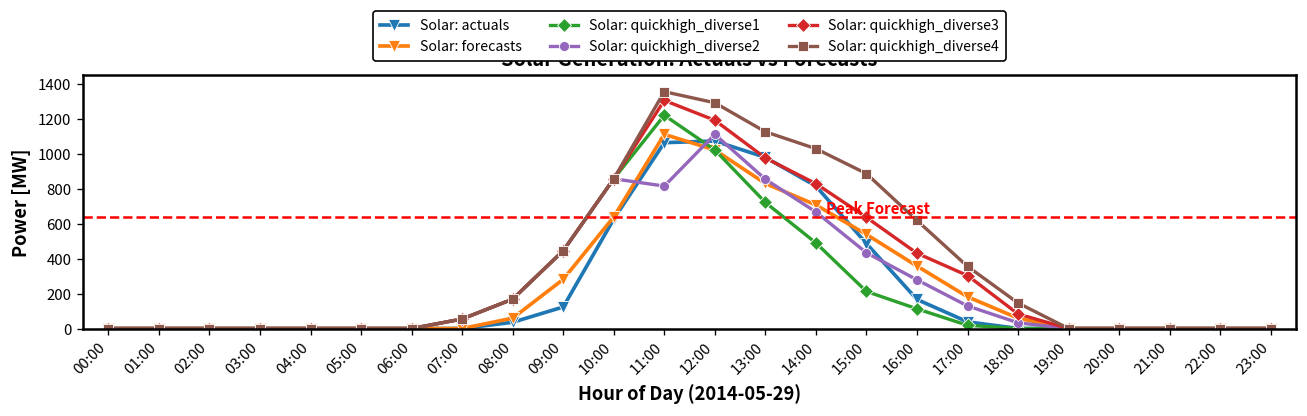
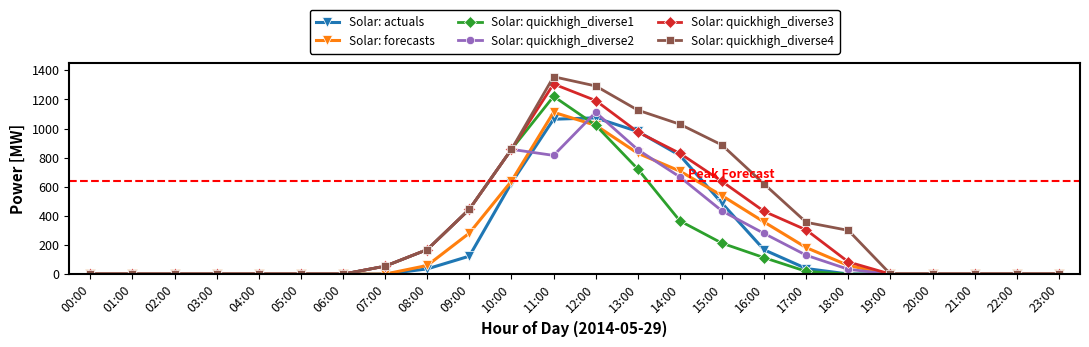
Solar: quickhigh_diverse1, 14:00: 490 -> 370
Solar: quickhigh_diverse4, 18:00: 150 -> 300
